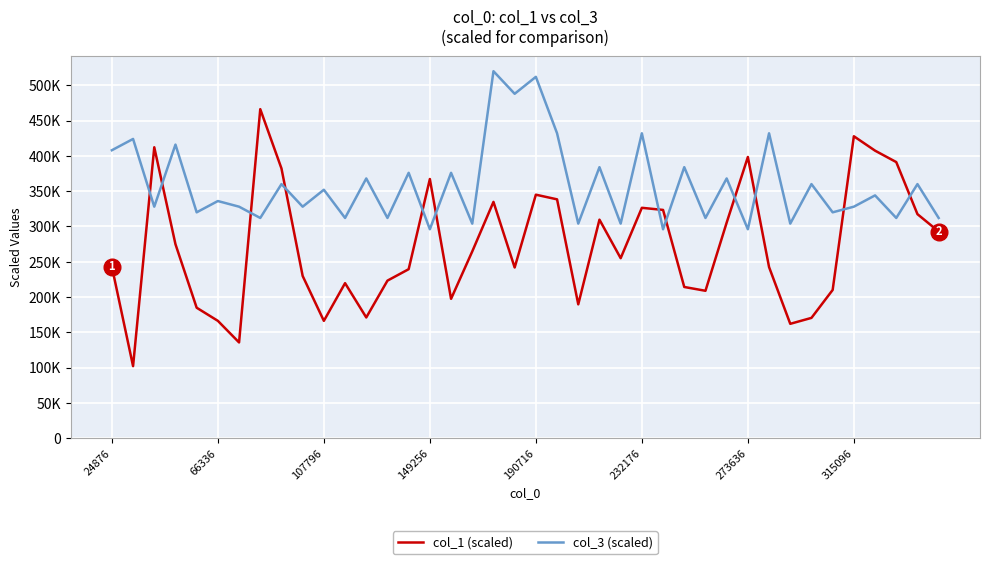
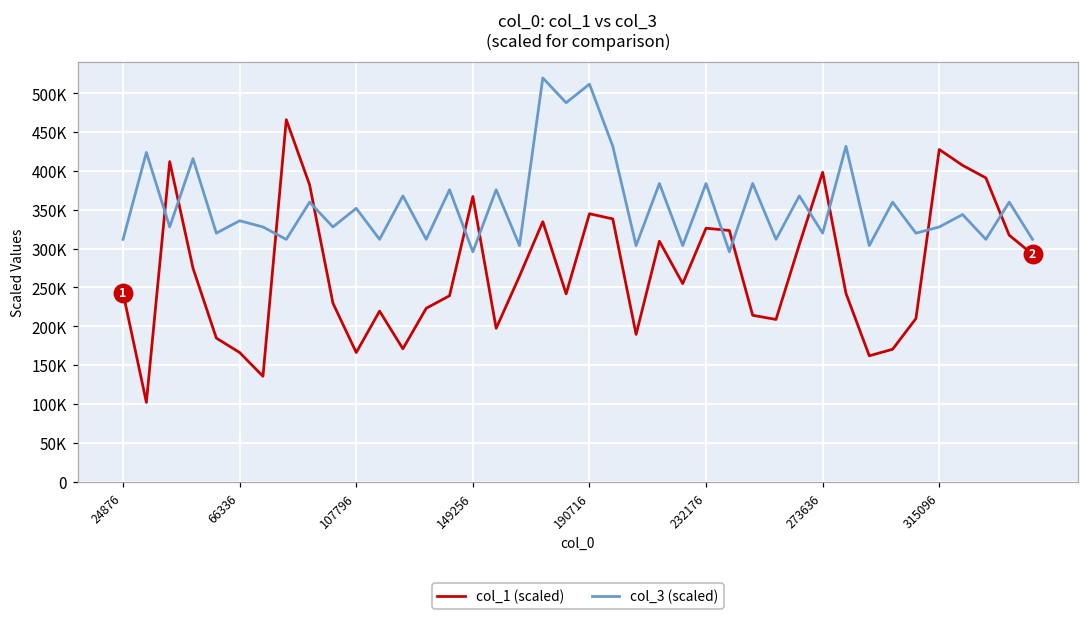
col_3 (scaled), 24876: 410000 -> 310000
col_3 (scaled), 232176: 430000 -> 380000
col_3 (scaled), 273636: 300000 -> 320000
